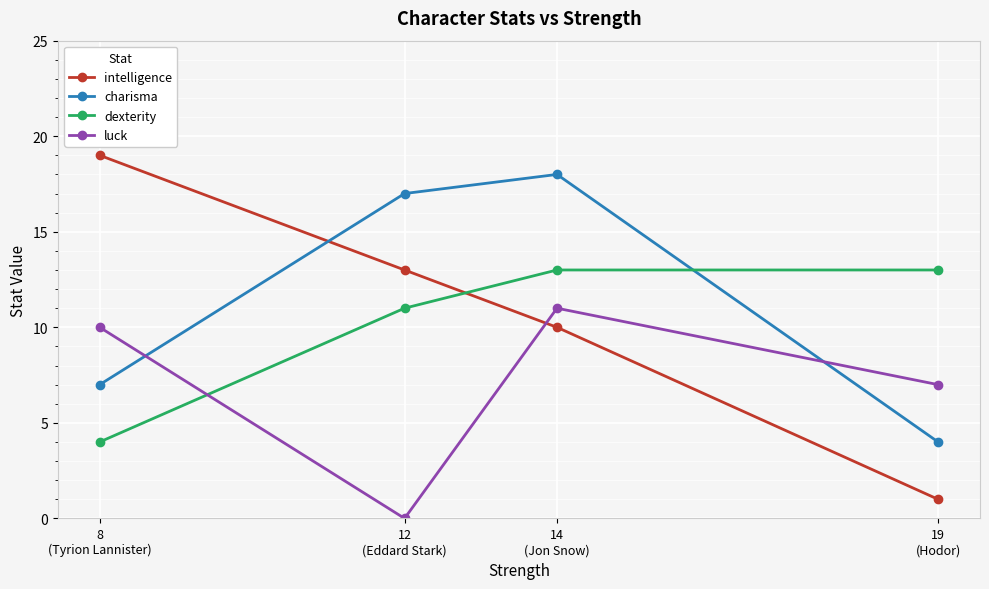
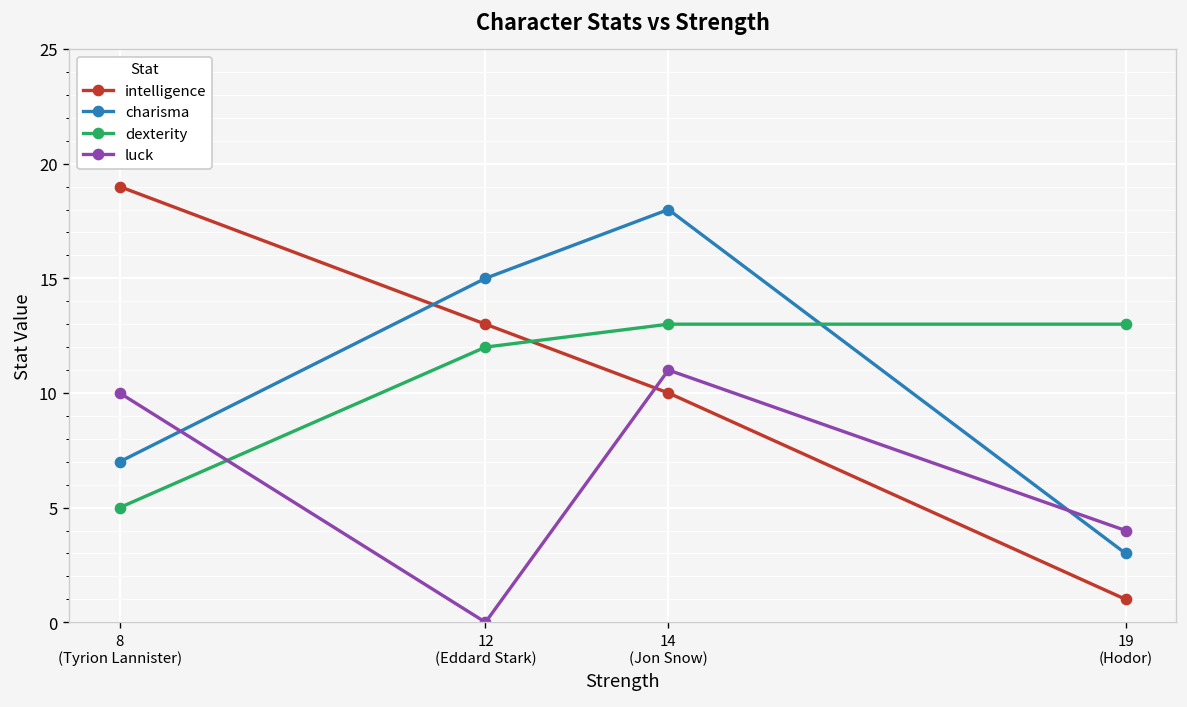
dexterity, 8 (Tyrion Lannister): 4 -> 5
charisma, 12 (Eddard Stark): 17 -> 15
dexterity, 12 (Eddard Stark): 11 -> 12
charisma, 19 (Hodor): 4 -> 3
luck, 19 (Hodor): 7 -> 4
